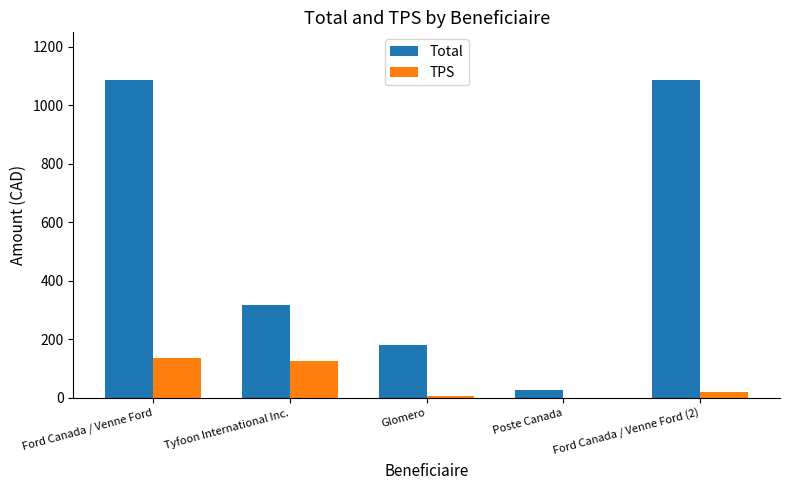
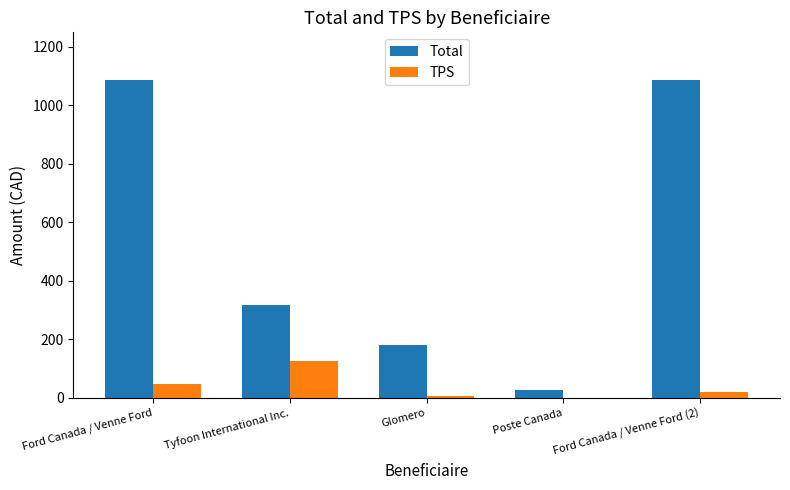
TPS, Ford Canada / Venne Ford: 140 -> 50
